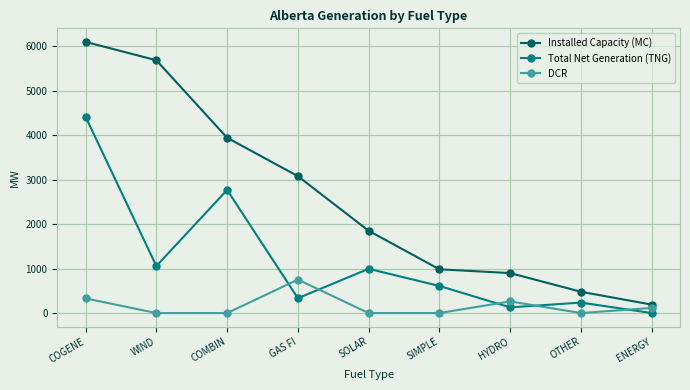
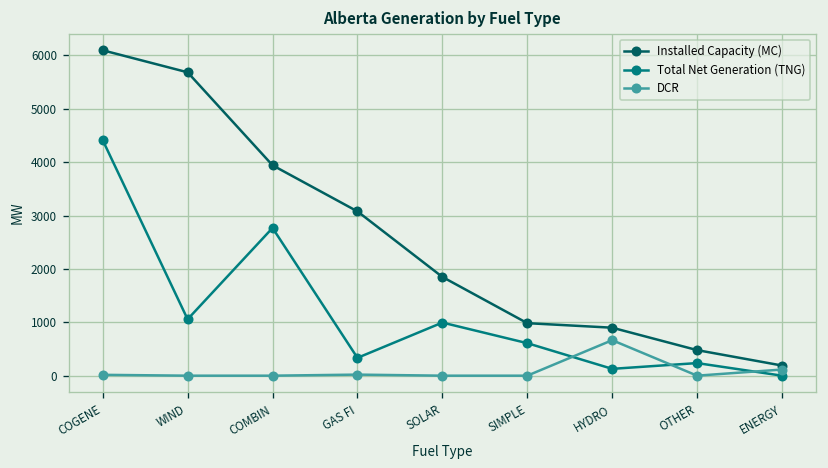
DCR, COGENE: 300 -> 0
DCR, GAS FI: 800 -> 0
DCR, HYDRO: 300 -> 700
